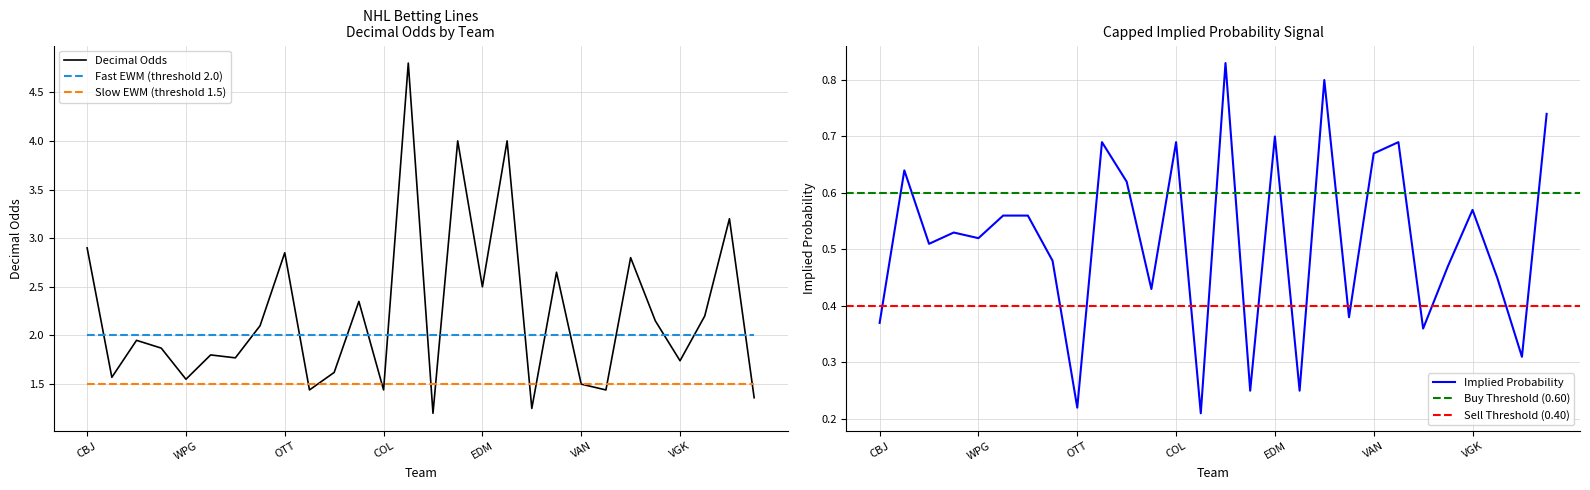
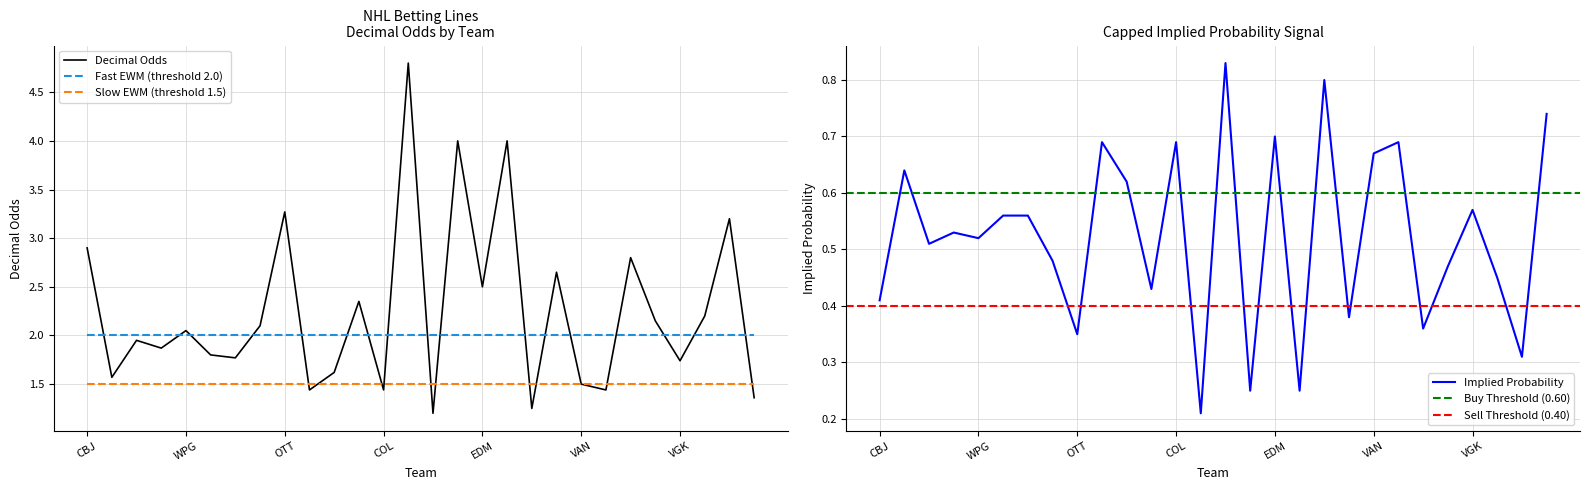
NHL Betting Lines Decimal Odds by Team, Decimal Odds, WPG: 1.6 -> 2.1
NHL Betting Lines Decimal Odds by Team, Decimal Odds, OTT: 2.9 -> 3.3
Capped Implied Probability Signal, CBJ: 0.37 -> 0.41
Capped Implied Probability Signal, OTT: 0.22 -> 0.35
